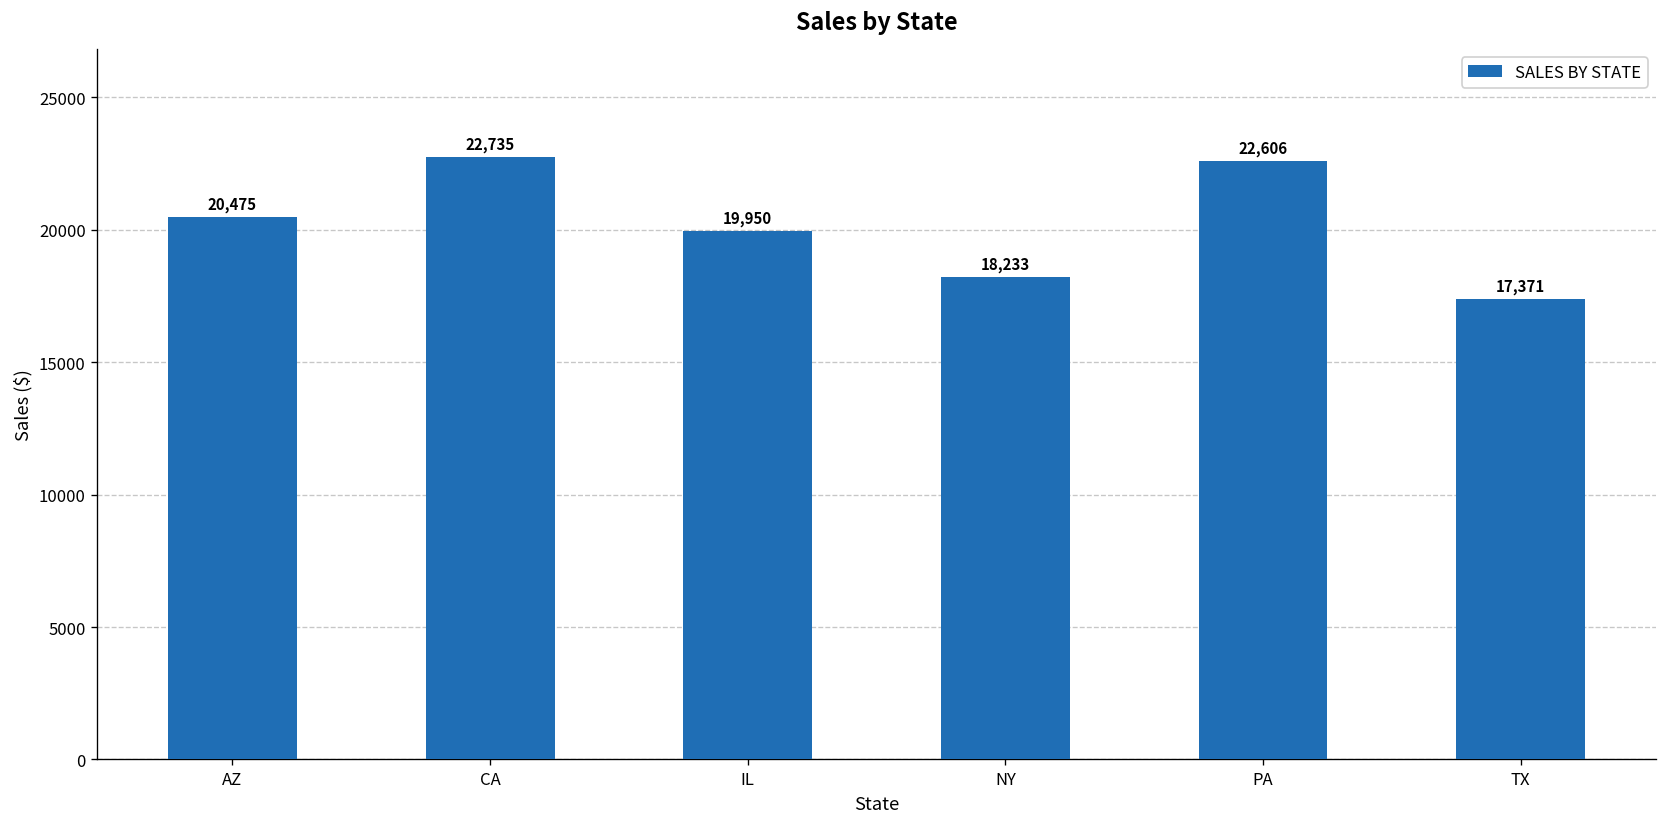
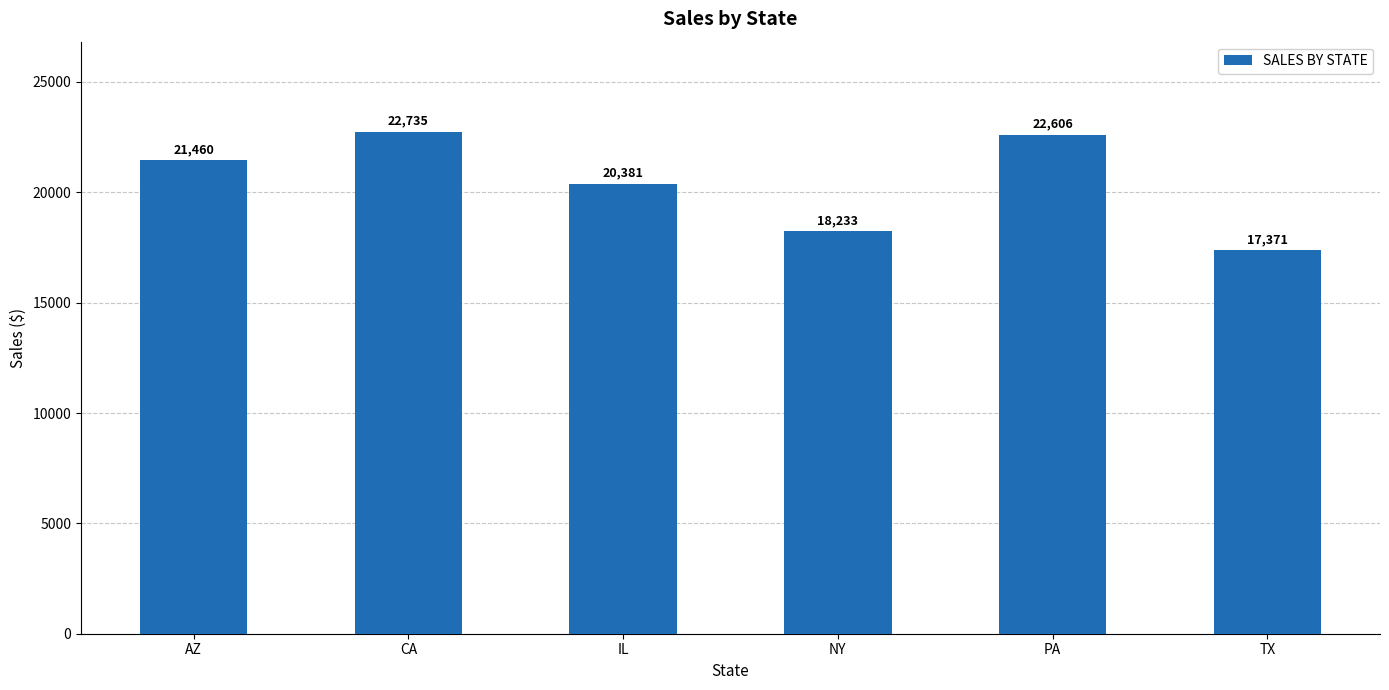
AZ: 20,475 -> 21,460
IL: 19,950 -> 20,381
